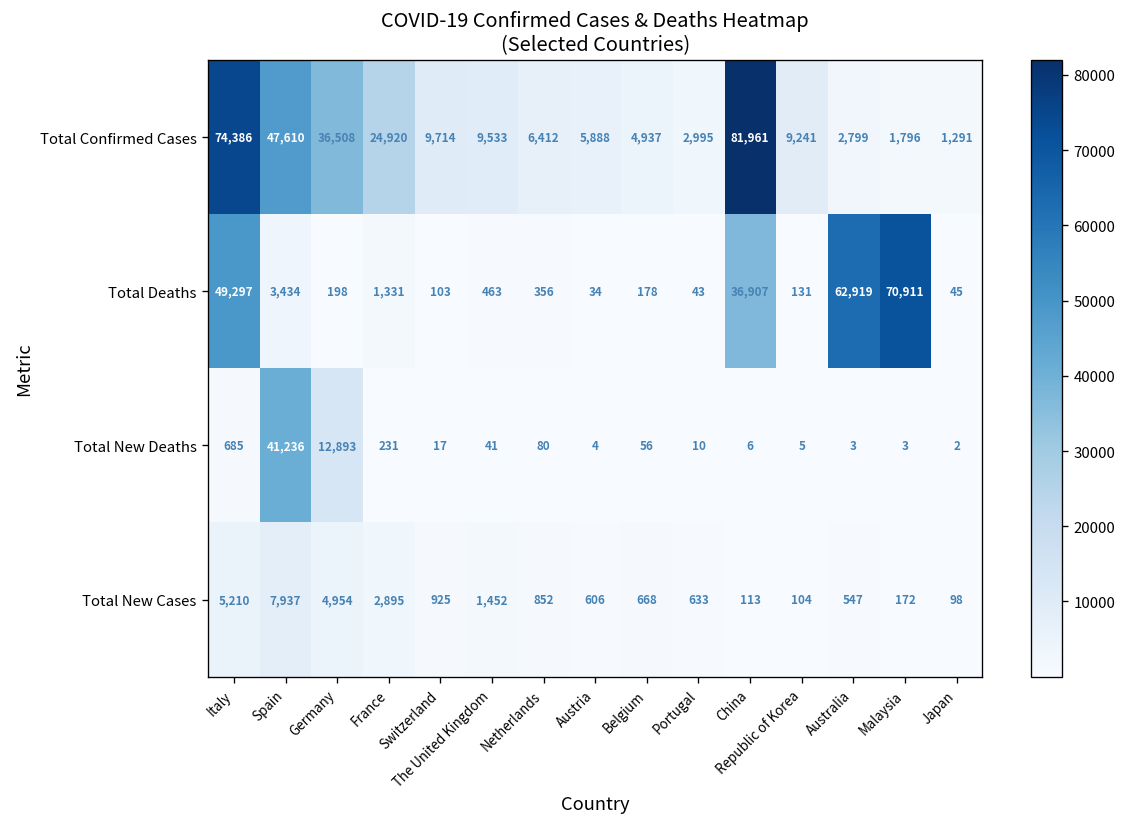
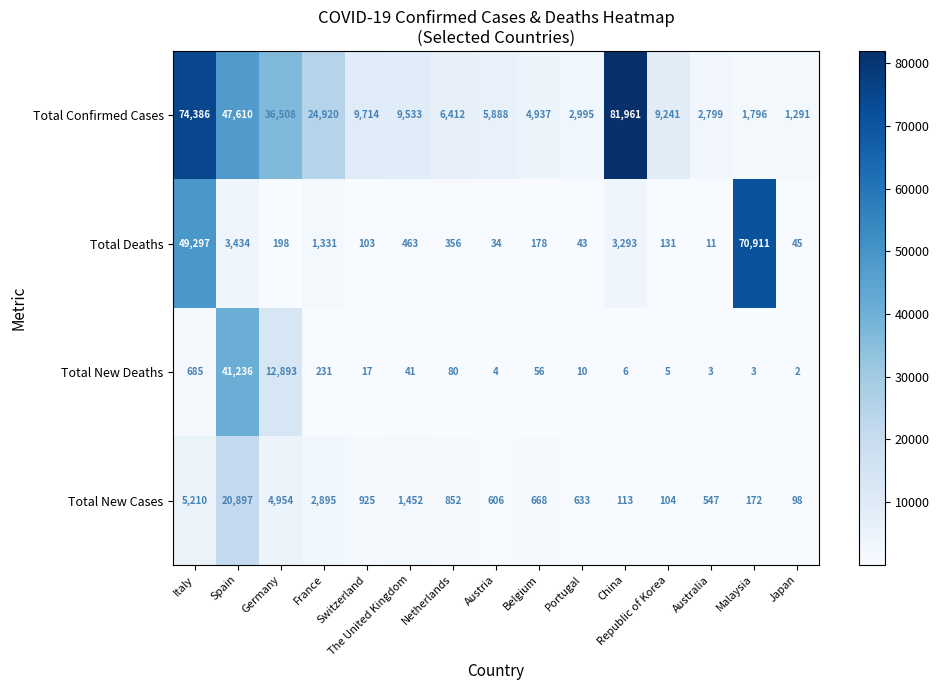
Total Deaths, China: 36,907 -> 3,293
Total Deaths, Australia: 62,919 -> 11
Total New Cases, Spain: 7,937 -> 20,897
